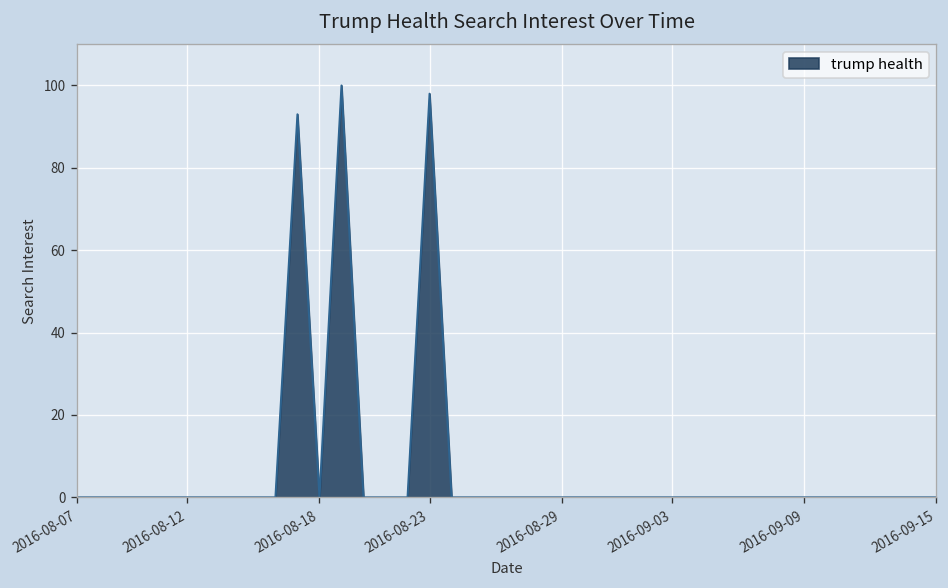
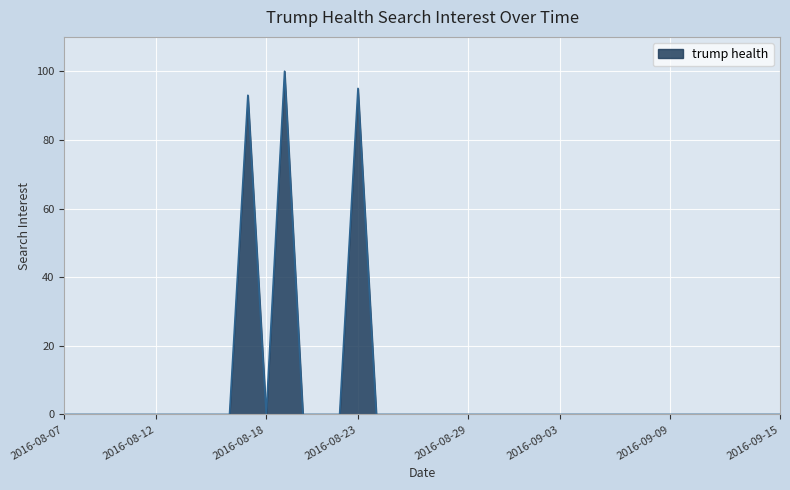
2016-08-23: 98 -> 95
